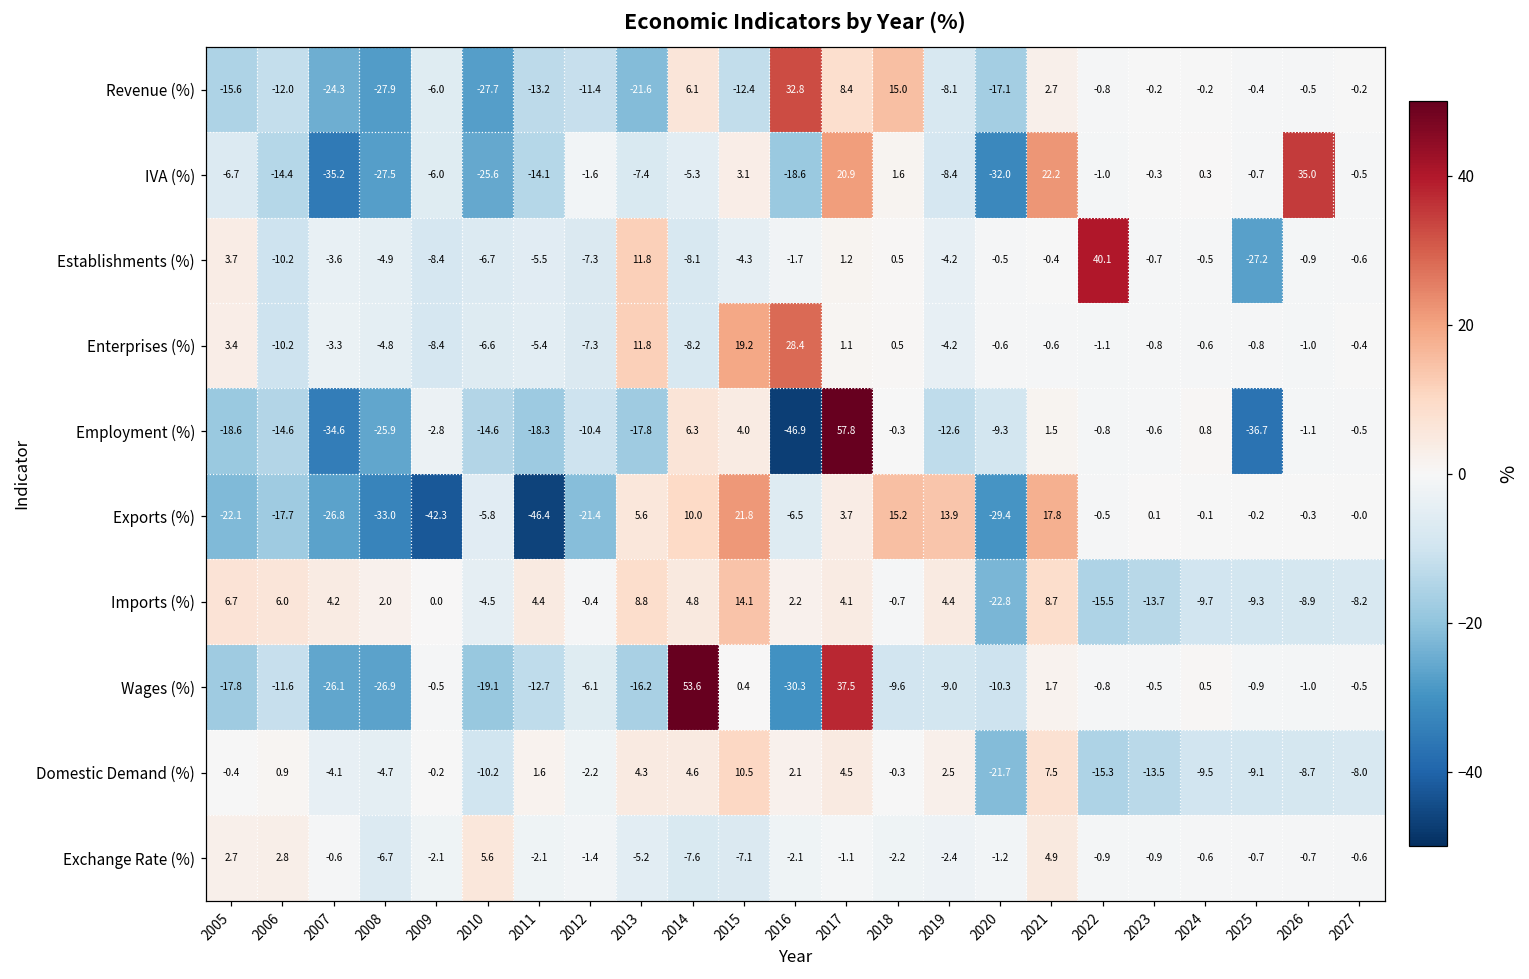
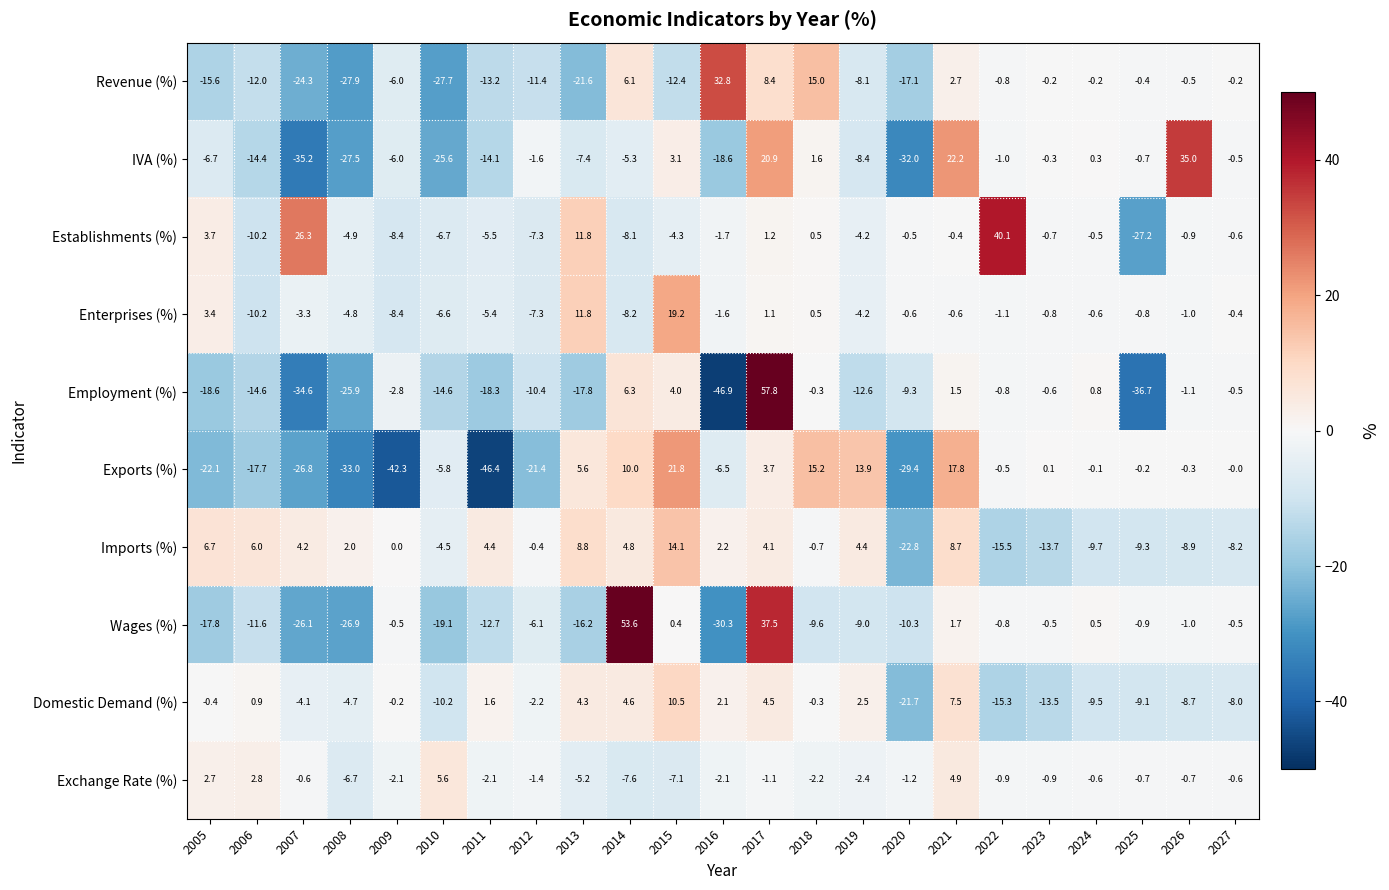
Establishments (%), 2007: -3.6 -> 26.3
Enterprises (%), 2016: 28.4 -> -1.6
